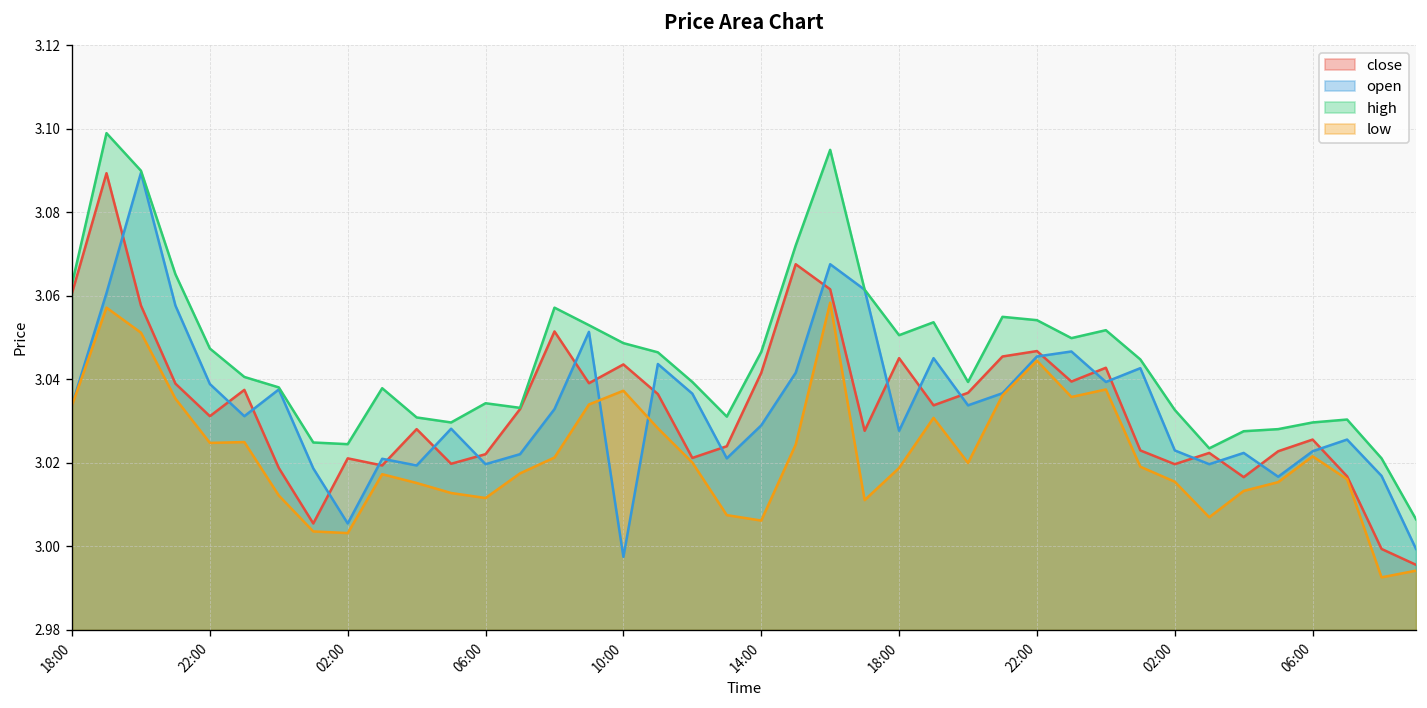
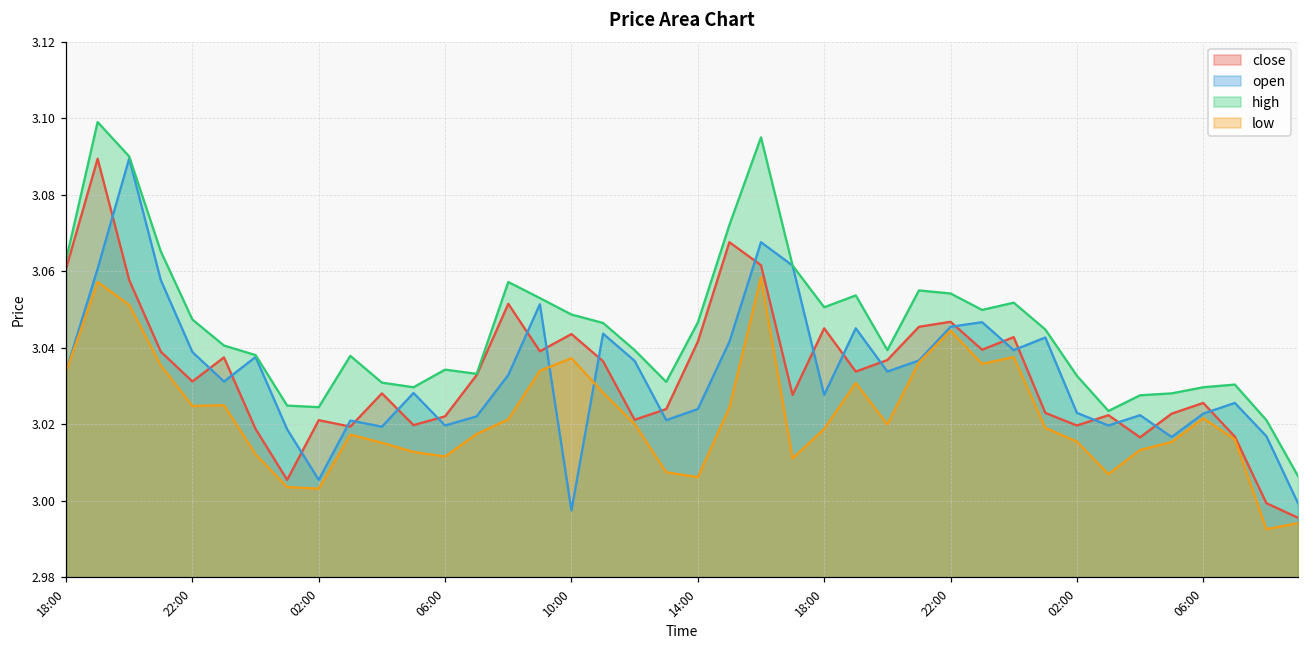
open, 14:00: 3.029 -> 3.024
